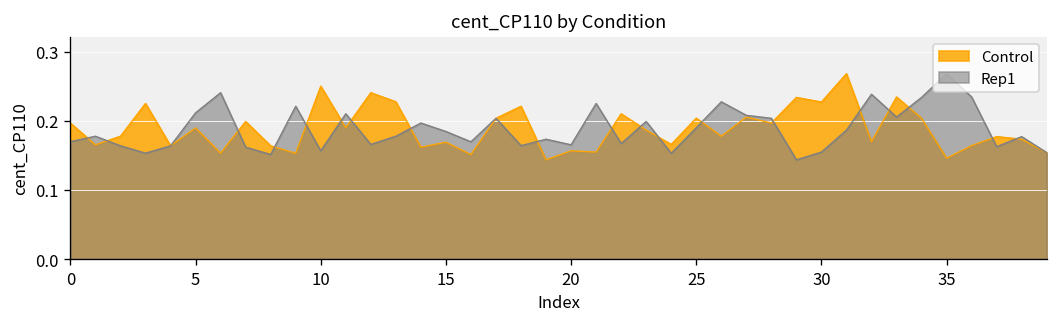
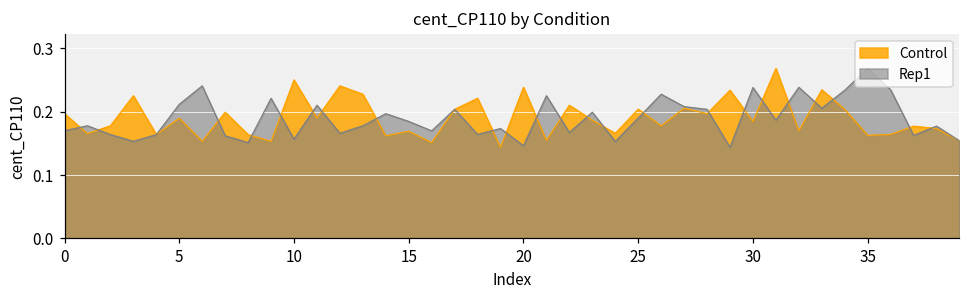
Control, 20: 0.16 -> 0.24
Rep1, 20: 0.17 -> 0.15
Control, 30: 0.23 -> 0.18
Rep1, 30: 0.15 -> 0.24
Control, 35: 0.15 -> 0.16
